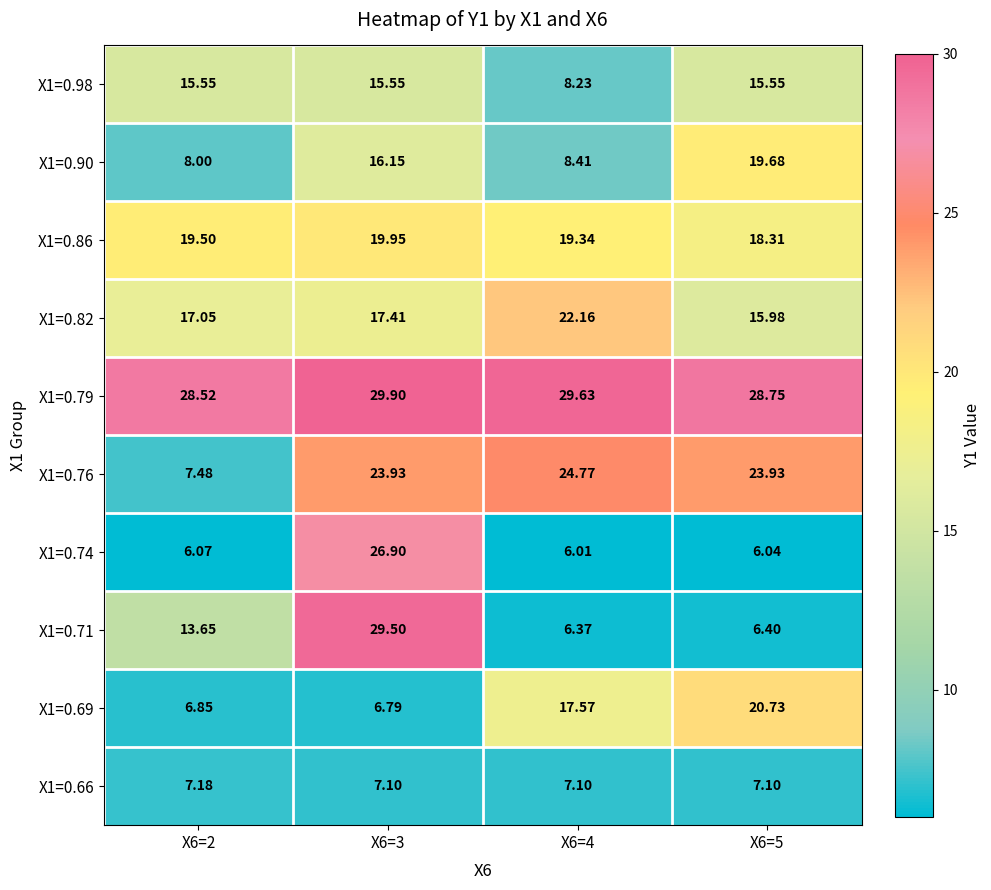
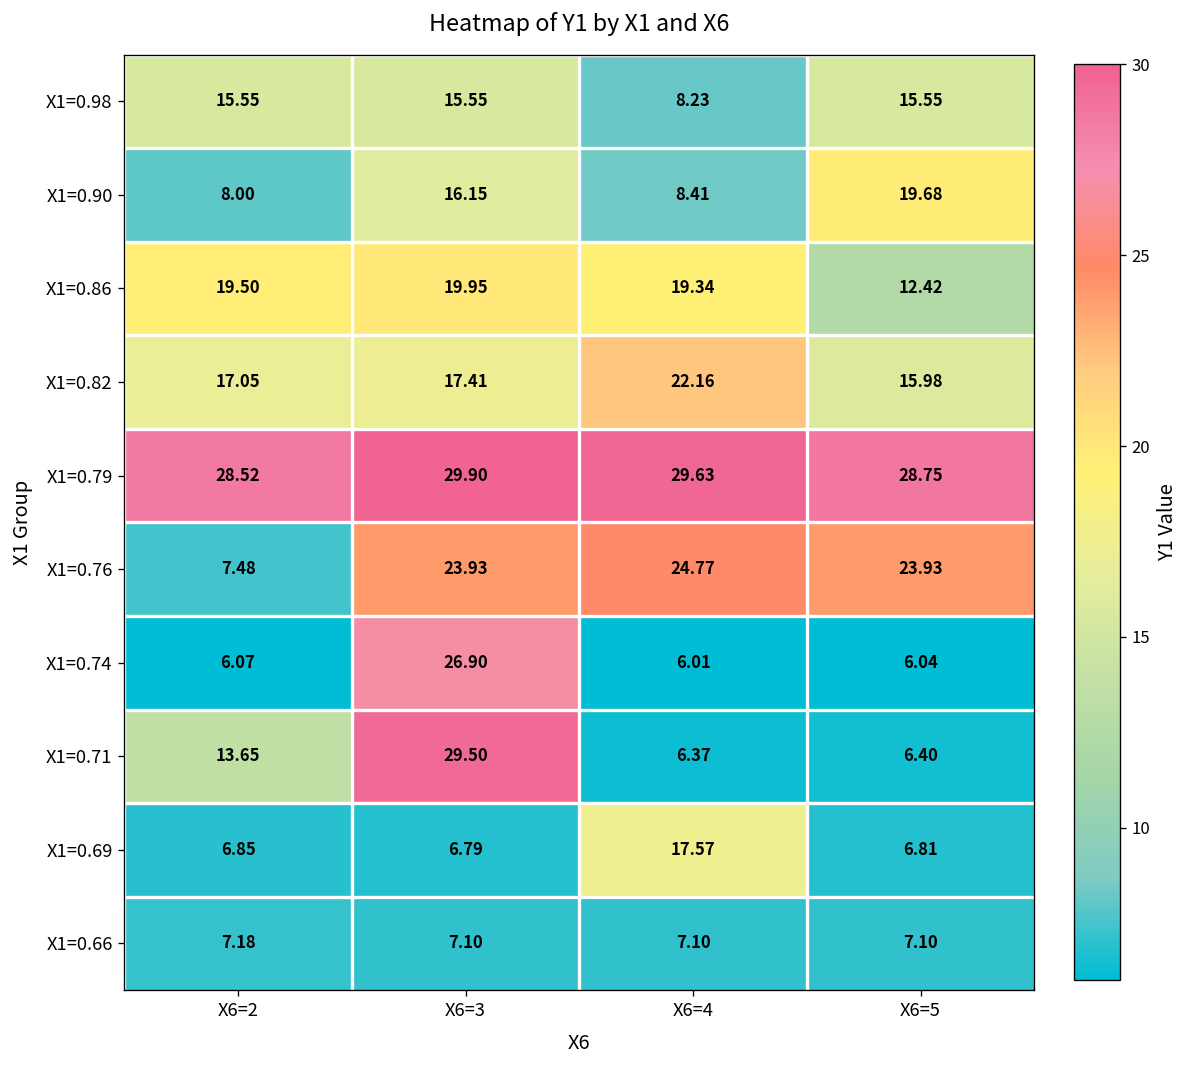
X1=0.86, X6=5: 18.31 -> 12.42
X1=0.69, X6=5: 20.73 -> 6.81
